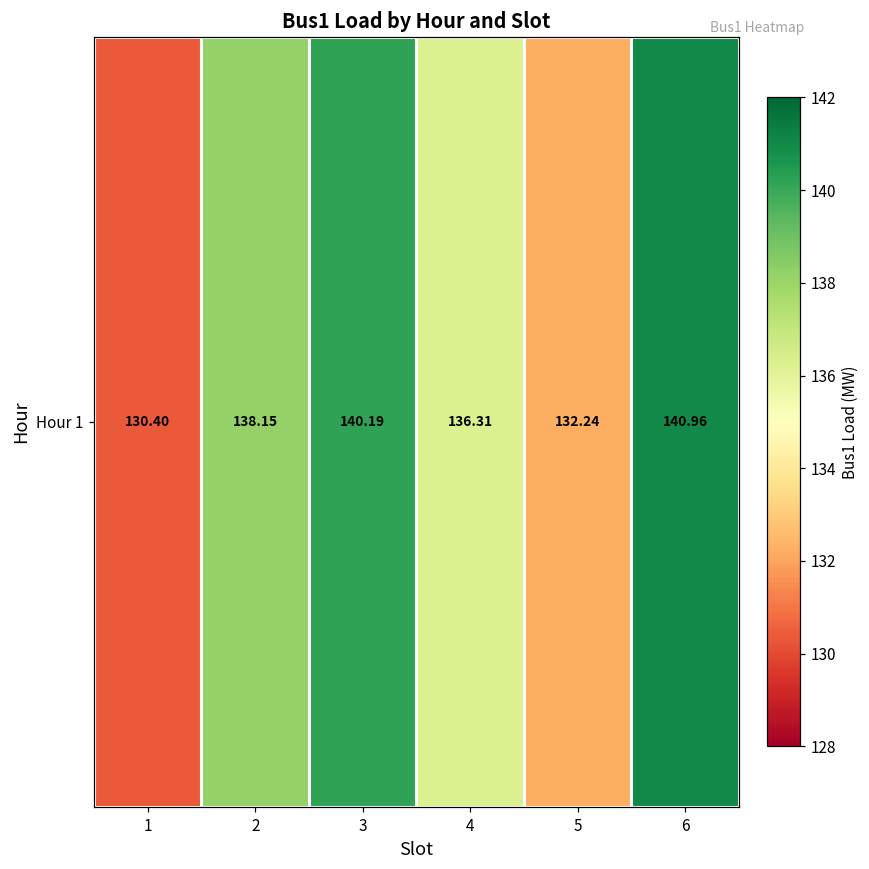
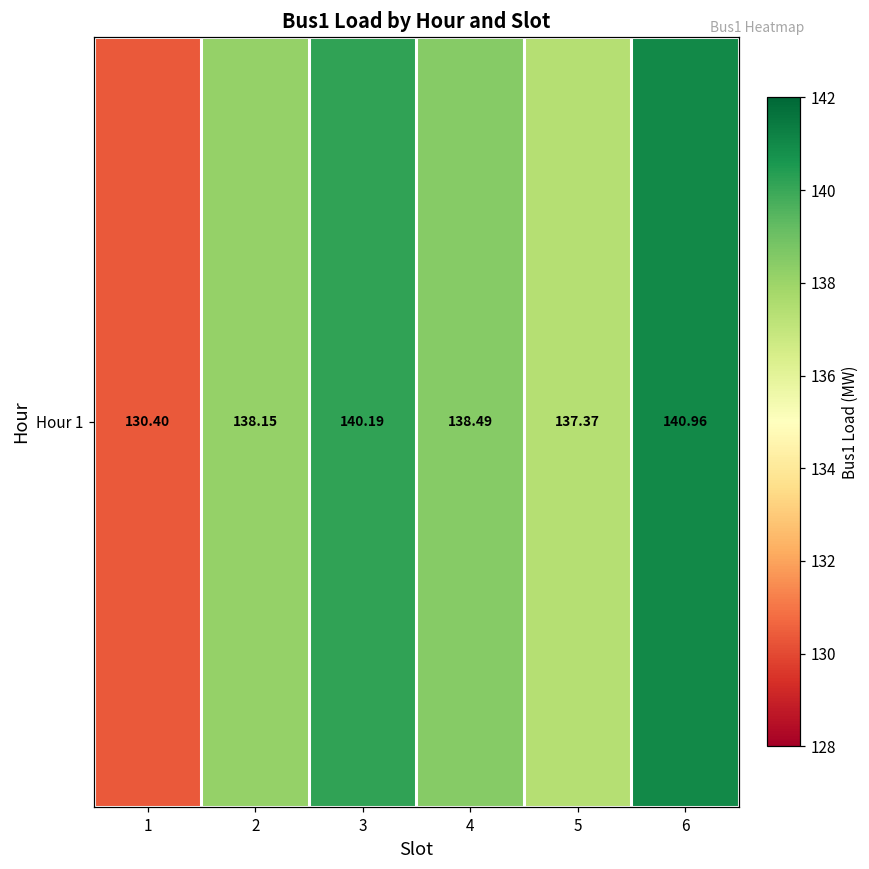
Hour 1, 4: 136.31 -> 138.49
Hour 1, 5: 132.24 -> 137.37
